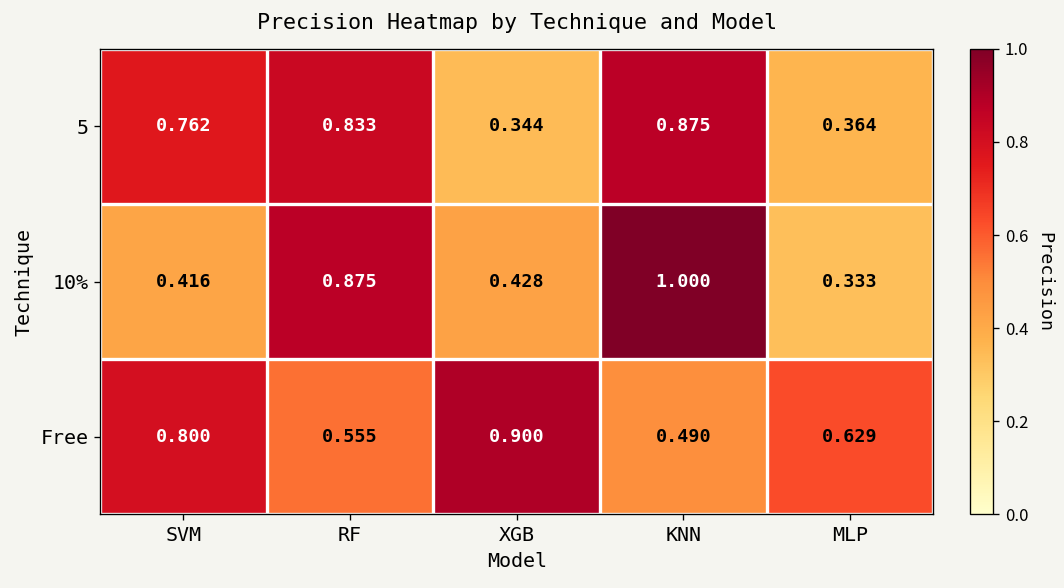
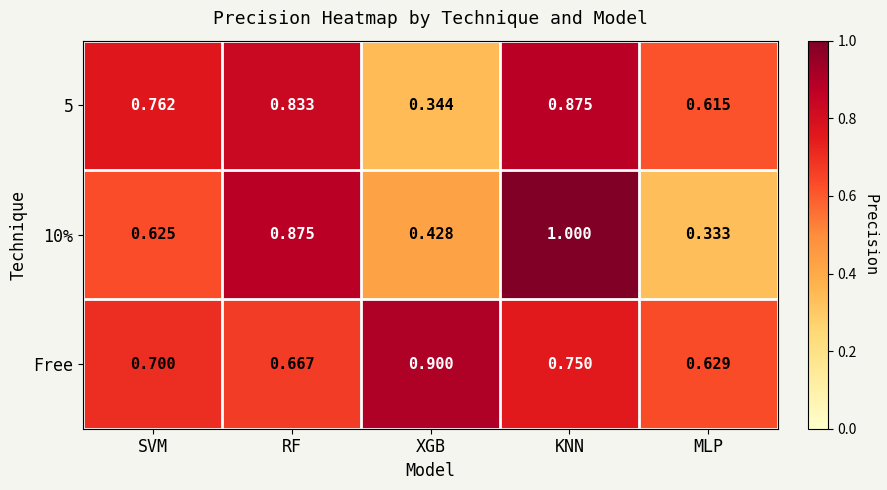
5, MLP: 0.364 -> 0.615
10%, SVM: 0.416 -> 0.625
Free, SVM: 0.800 -> 0.700
Free, RF: 0.555 -> 0.667
Free, KNN: 0.490 -> 0.750
